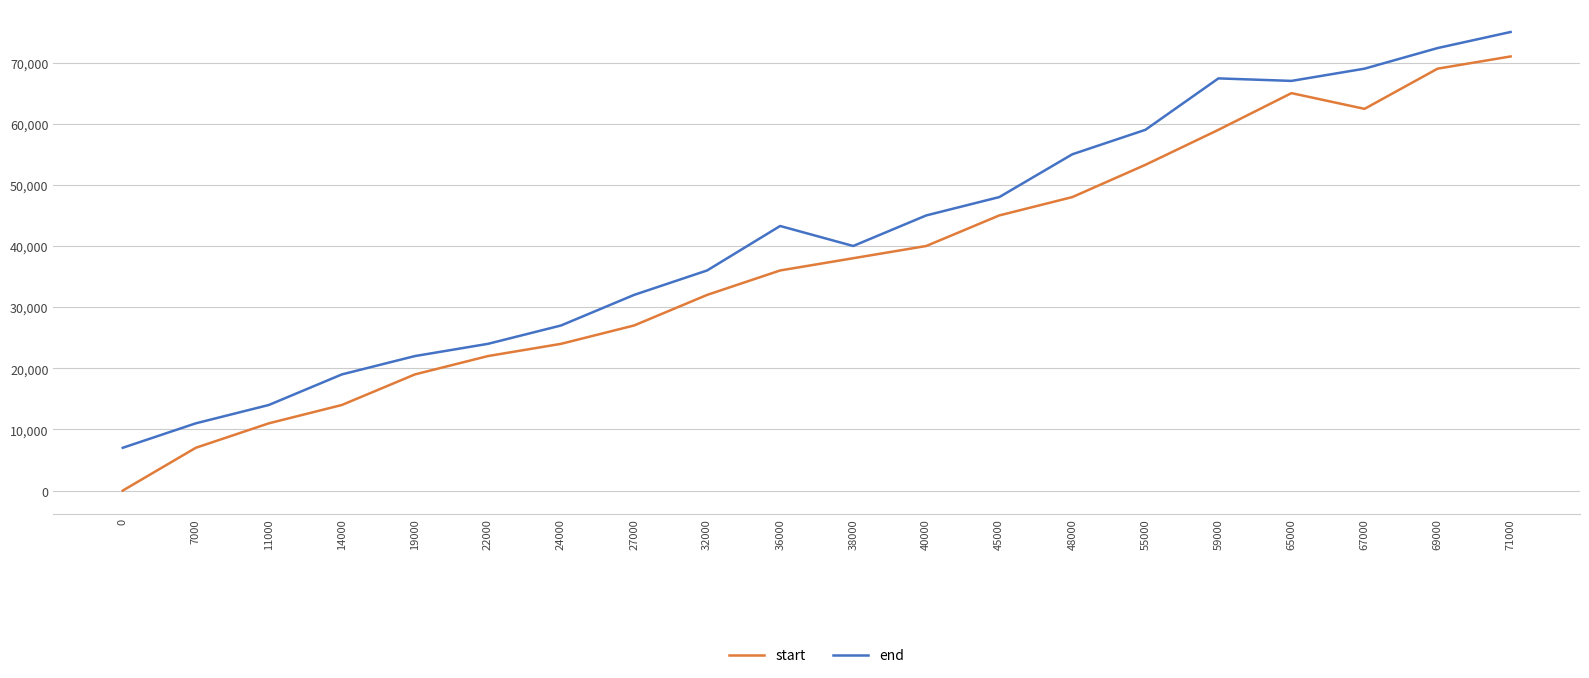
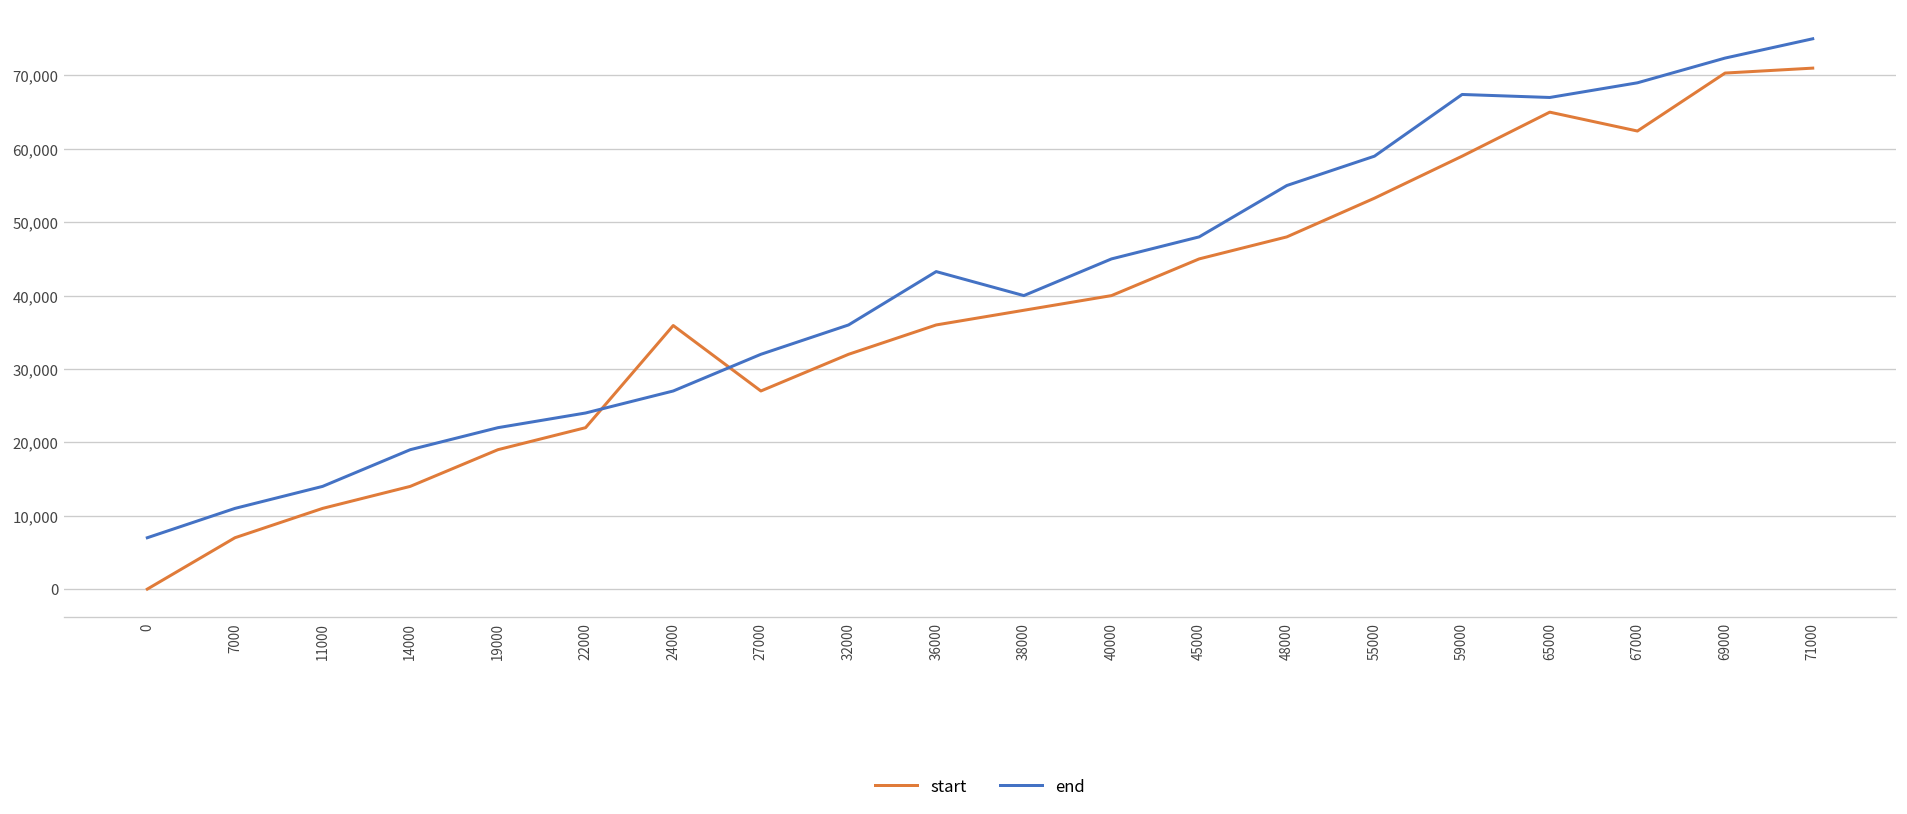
start, 24000: 24,000 -> 36,000
start, 69000: 69,000 -> 70,000
